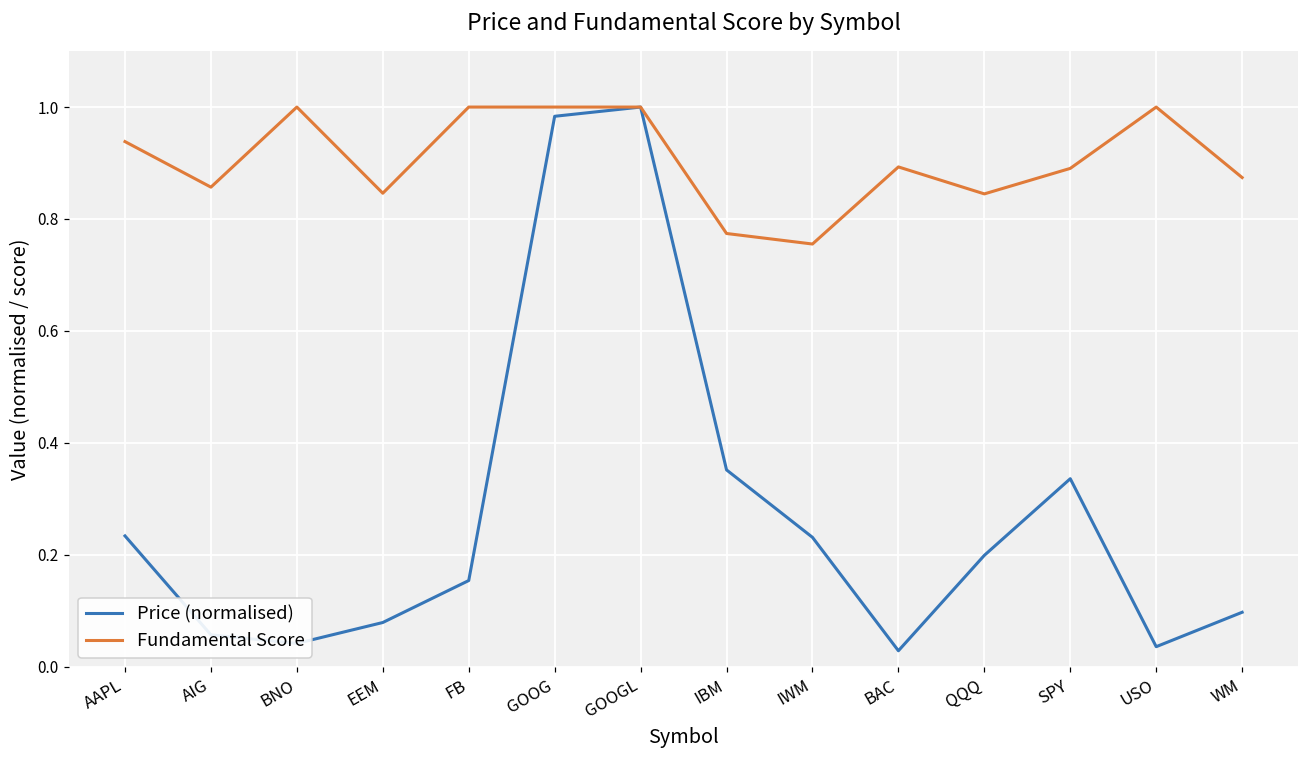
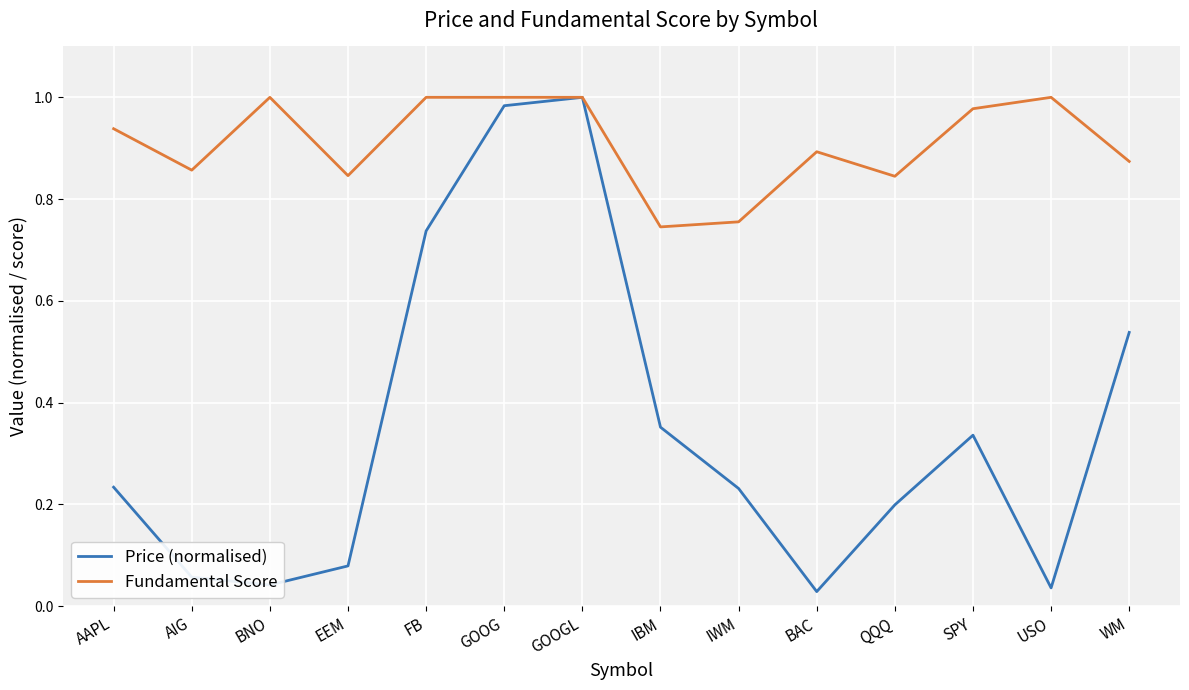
Price (normalised), FB: 0.15 -> 0.74
Fundamental Score, IBM: 0.77 -> 0.75
Fundamental Score, SPY: 0.89 -> 0.98
Price (normalised), WM: 0.10 -> 0.54
